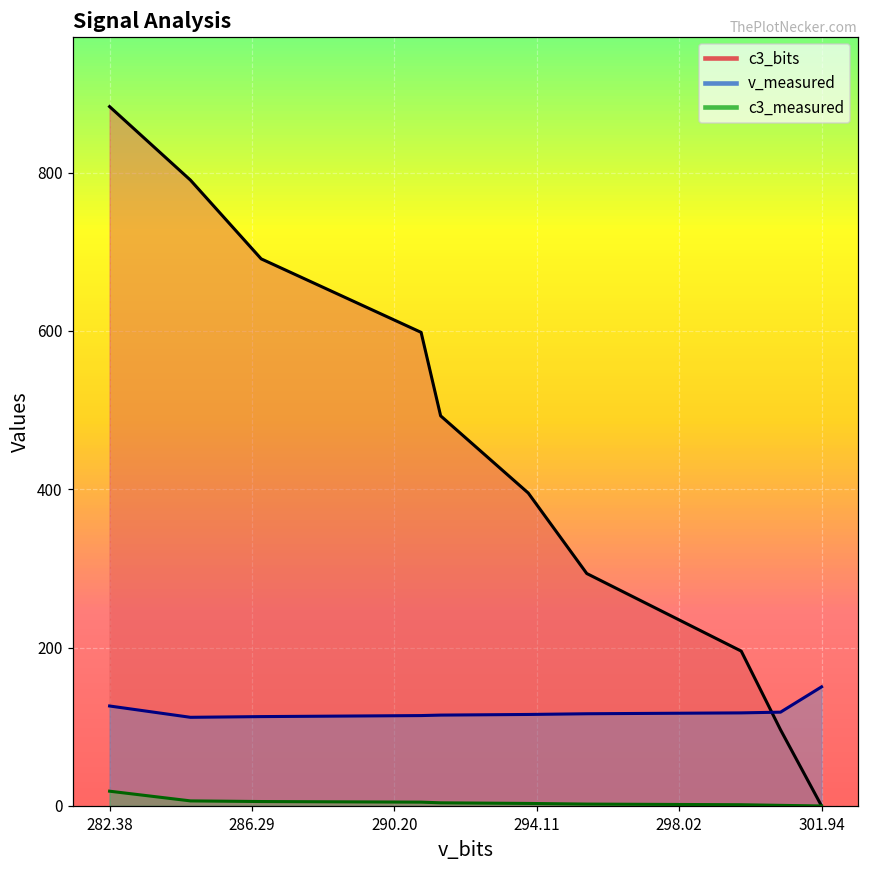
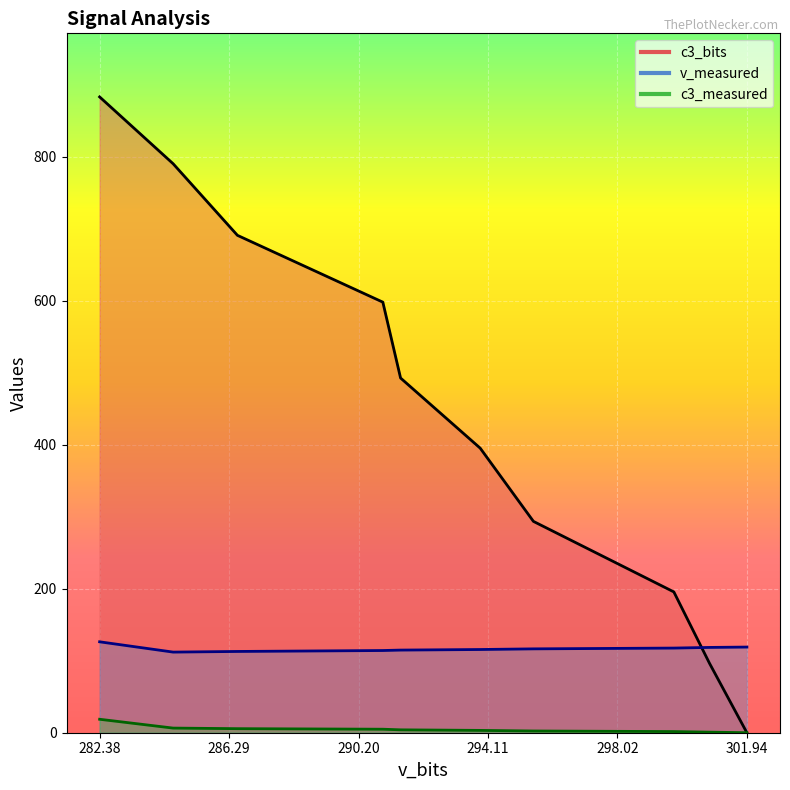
v_measured, 301.94: 150 -> 120
